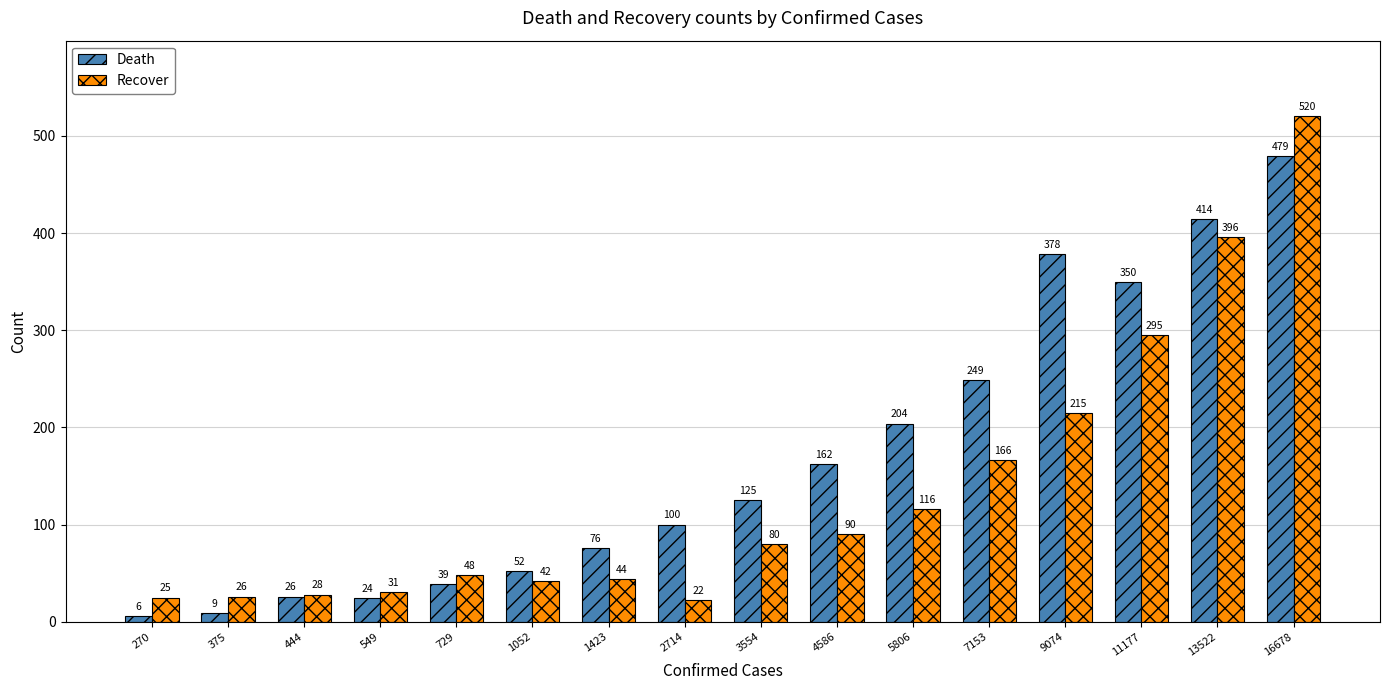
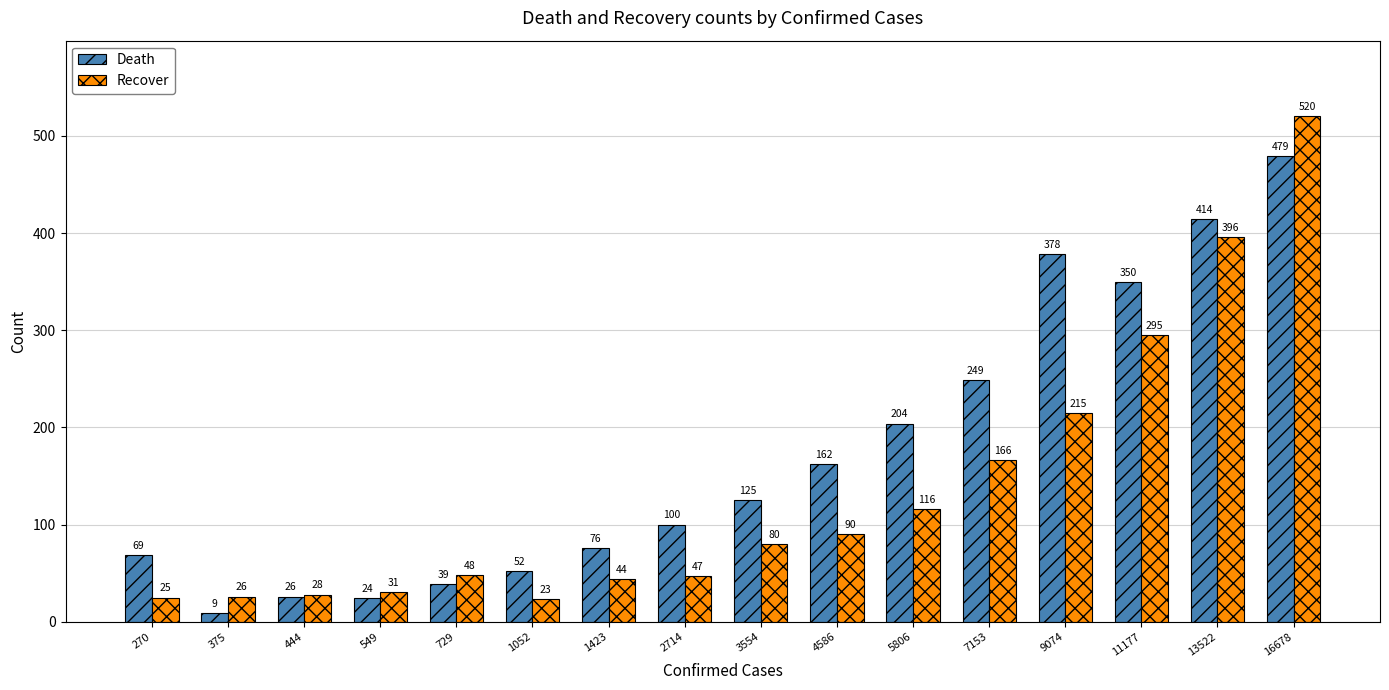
Death, 270: 6 -> 69
Recover, 1052: 42 -> 23
Recover, 2714: 22 -> 47
